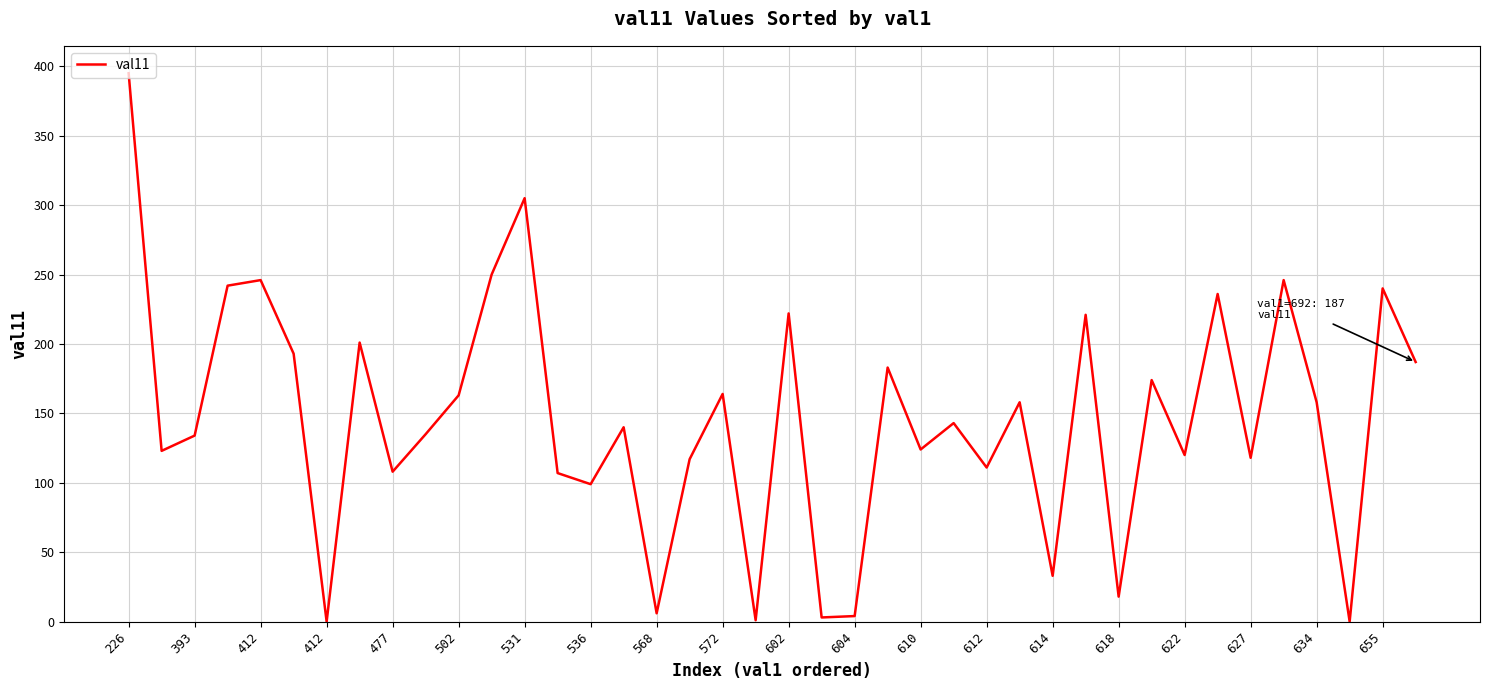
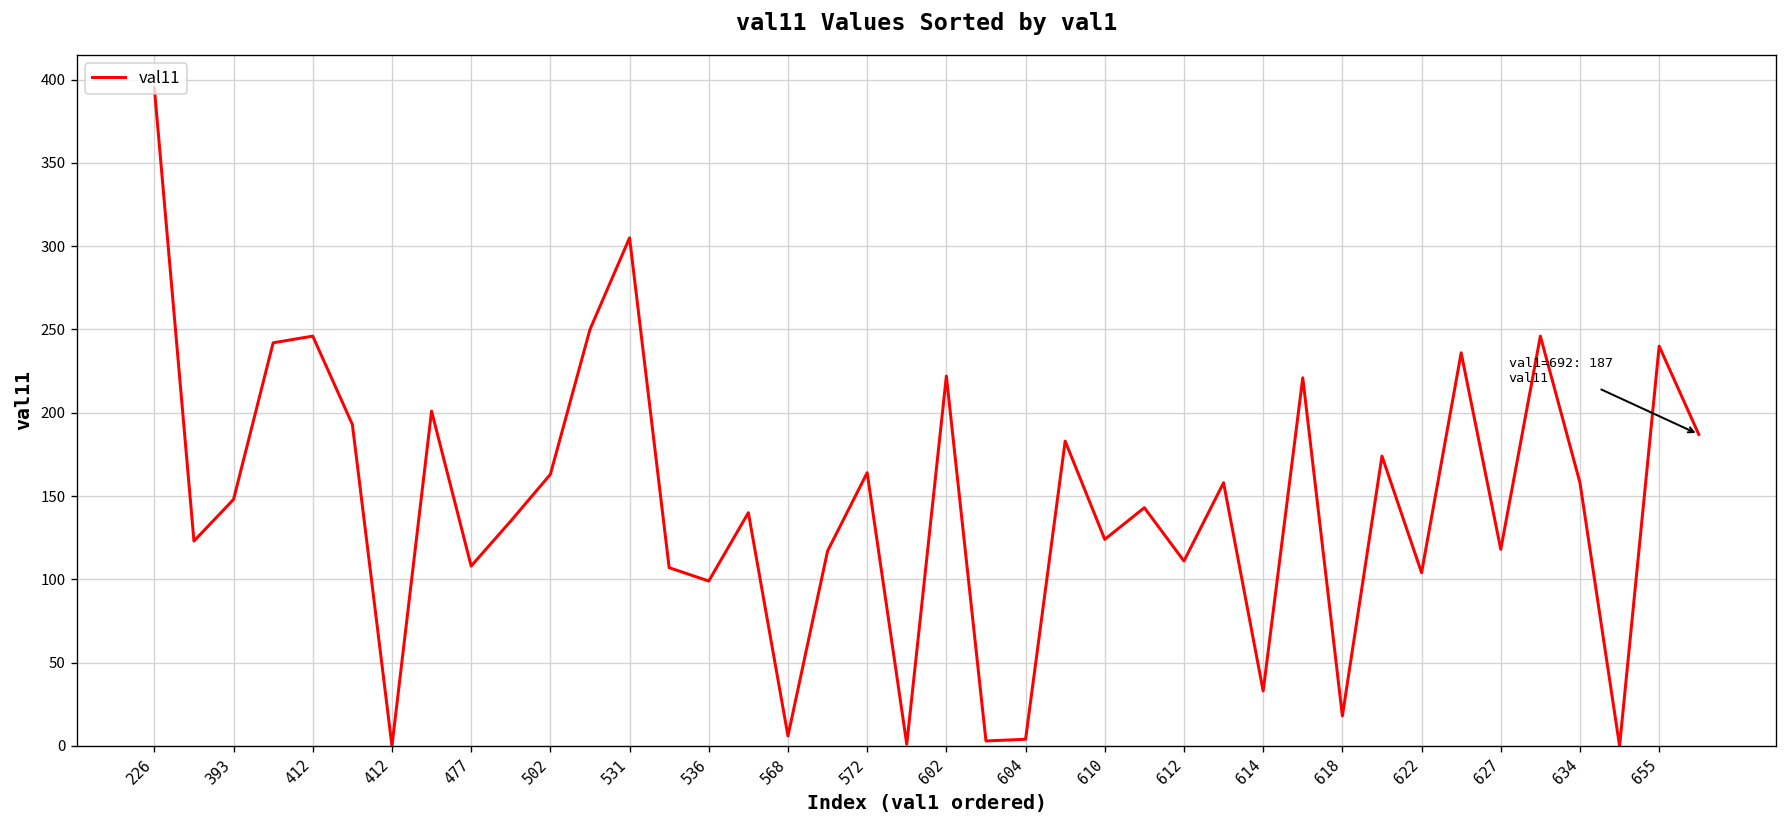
393: 134 -> 148
622: 120 -> 104
